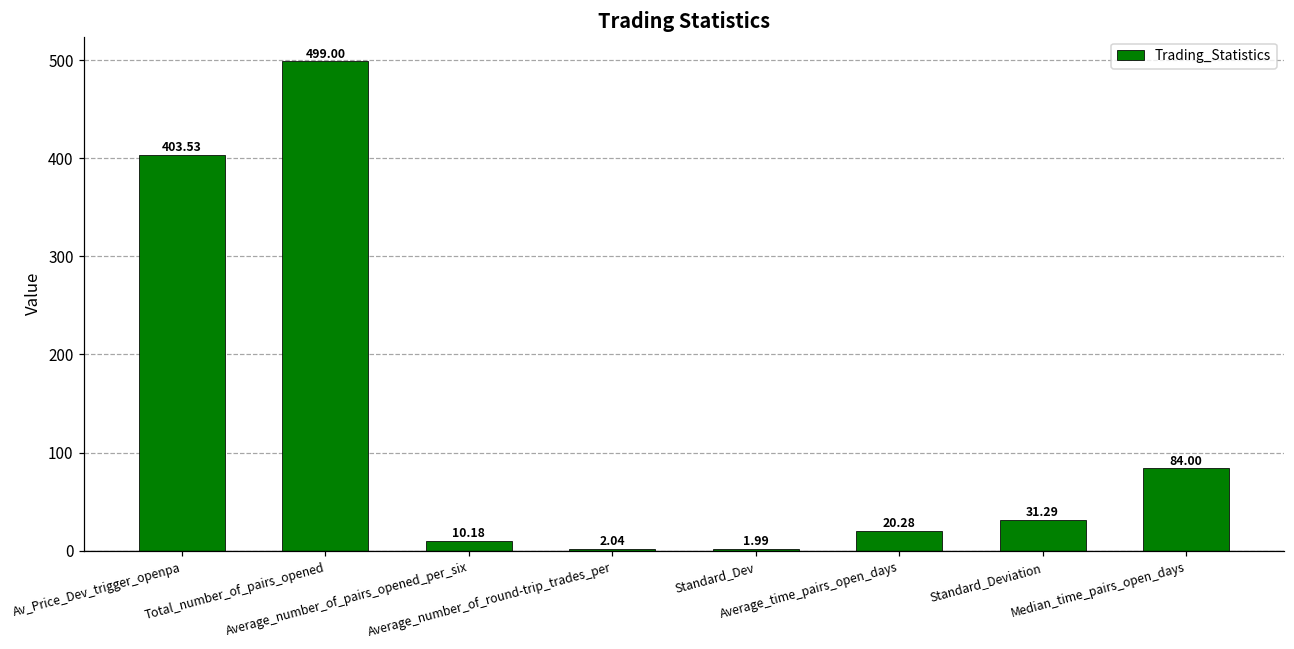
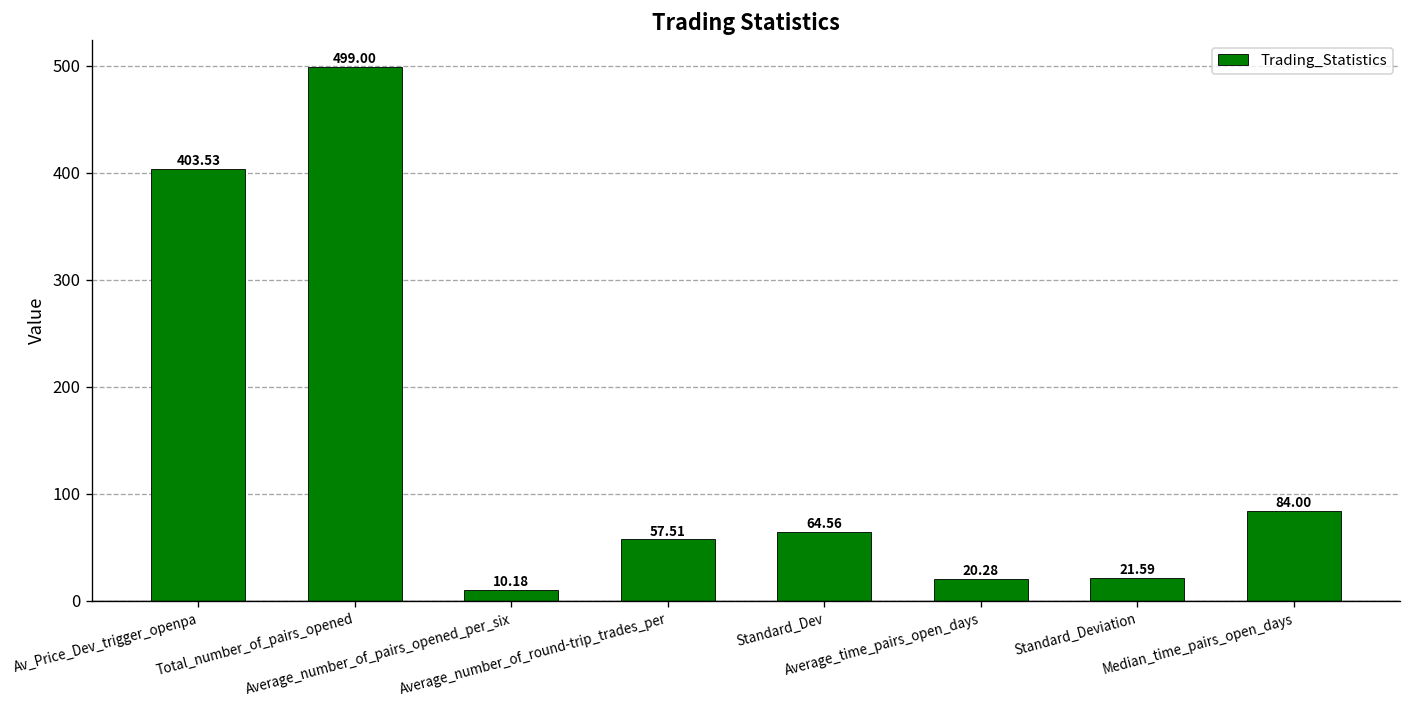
Average_number_of_round-trip_trades_per: 2.04 -> 57.51
Standard_Dev: 1.99 -> 64.56
Standard_Deviation: 31.29 -> 21.59
